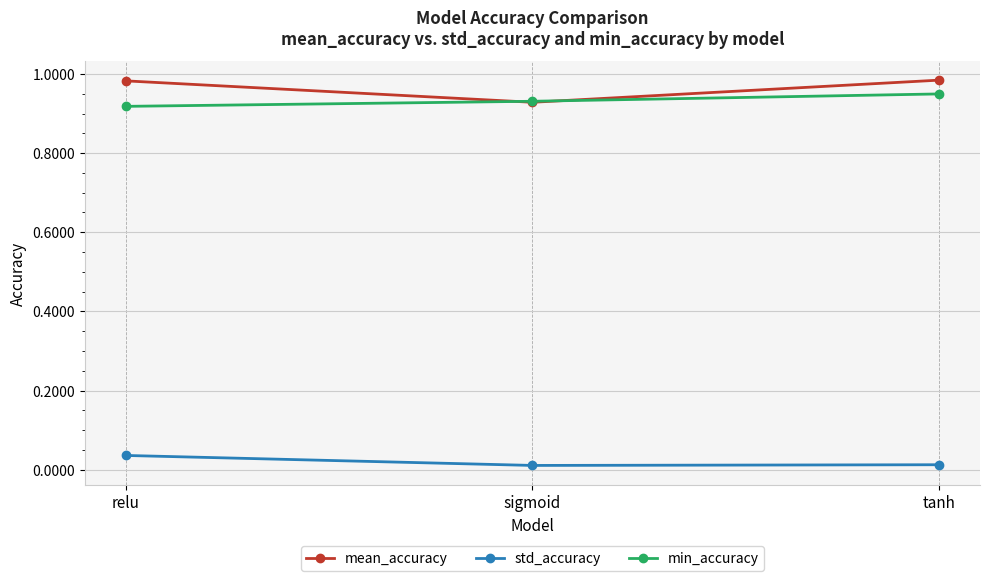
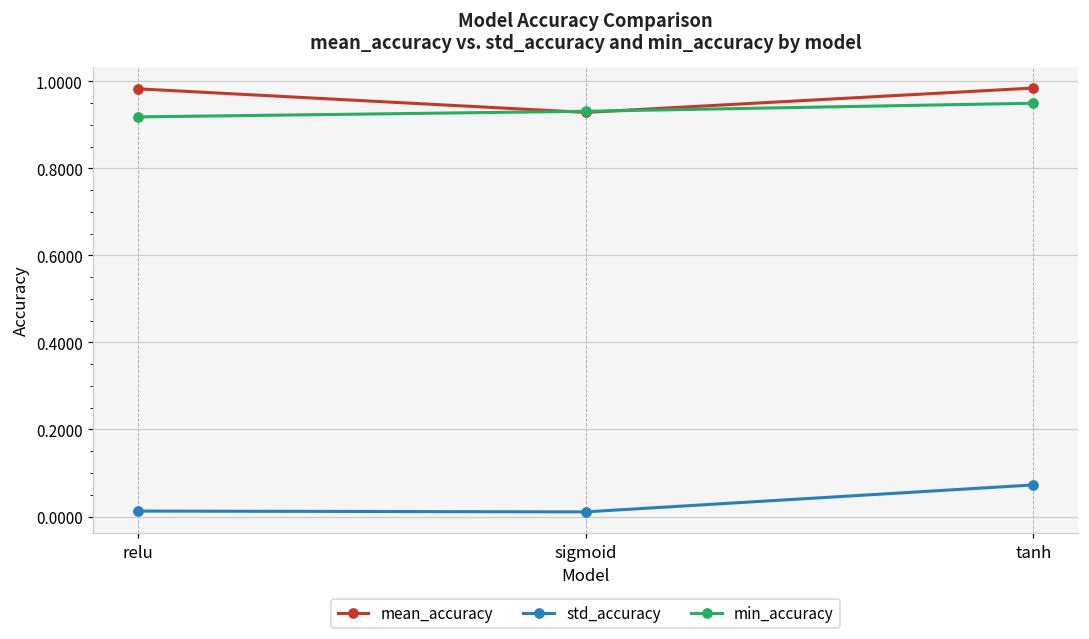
std_accuracy, relu: 0.04 -> 0.01
std_accuracy, tanh: 0.01 -> 0.07
